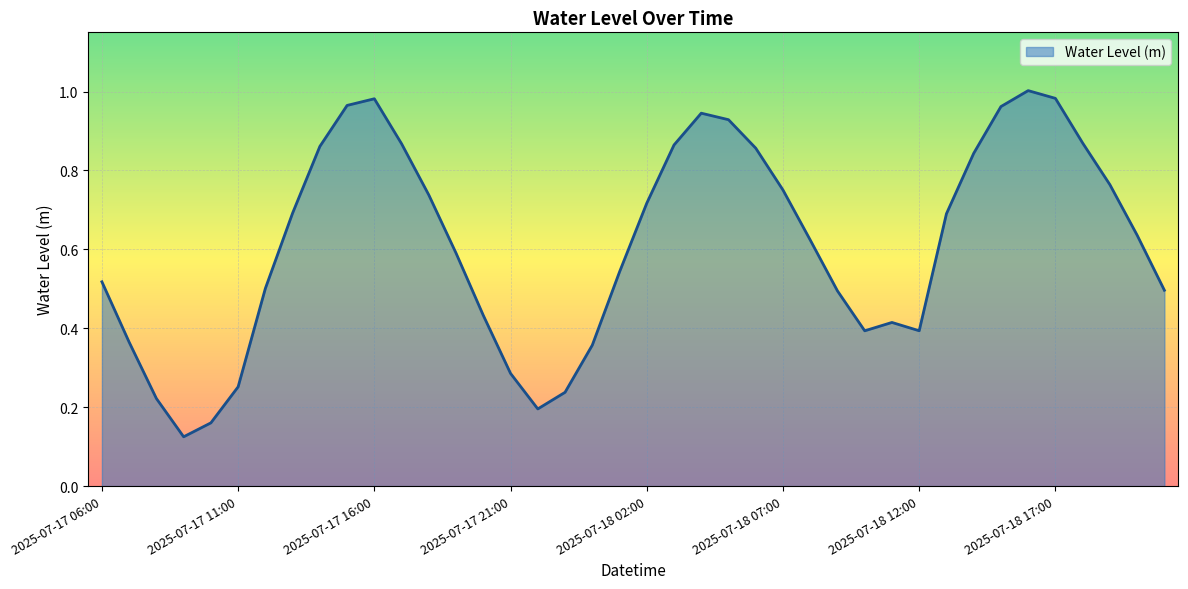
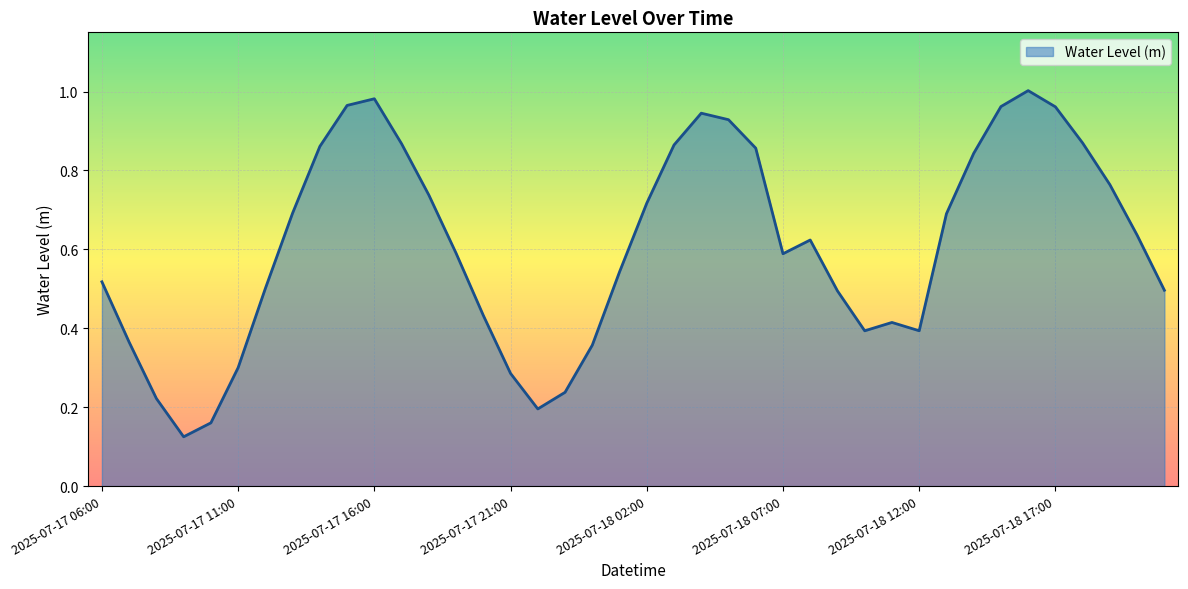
2025-07-17 11:00: 0.25 -> 0.30
2025-07-18 07:00: 0.75 -> 0.59
2025-07-18 17:00: 0.98 -> 0.96
